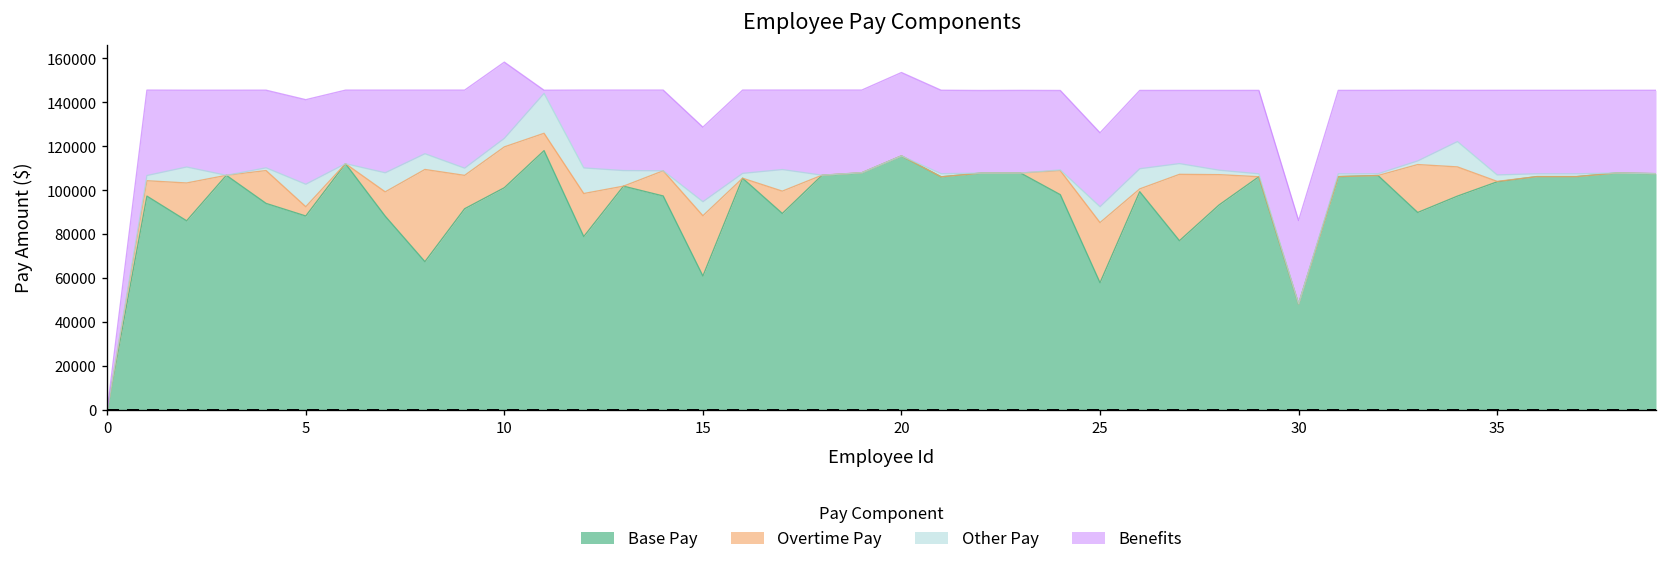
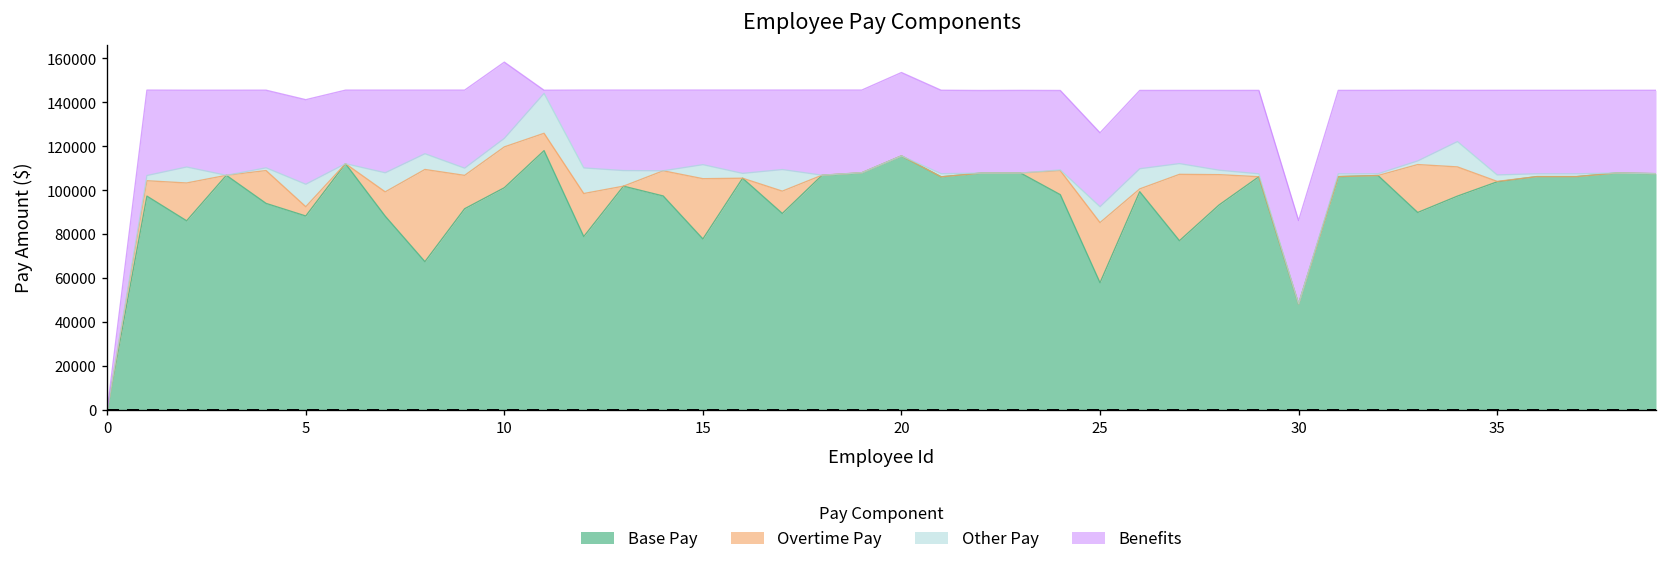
Base Pay, 15: 61000 -> 78000
